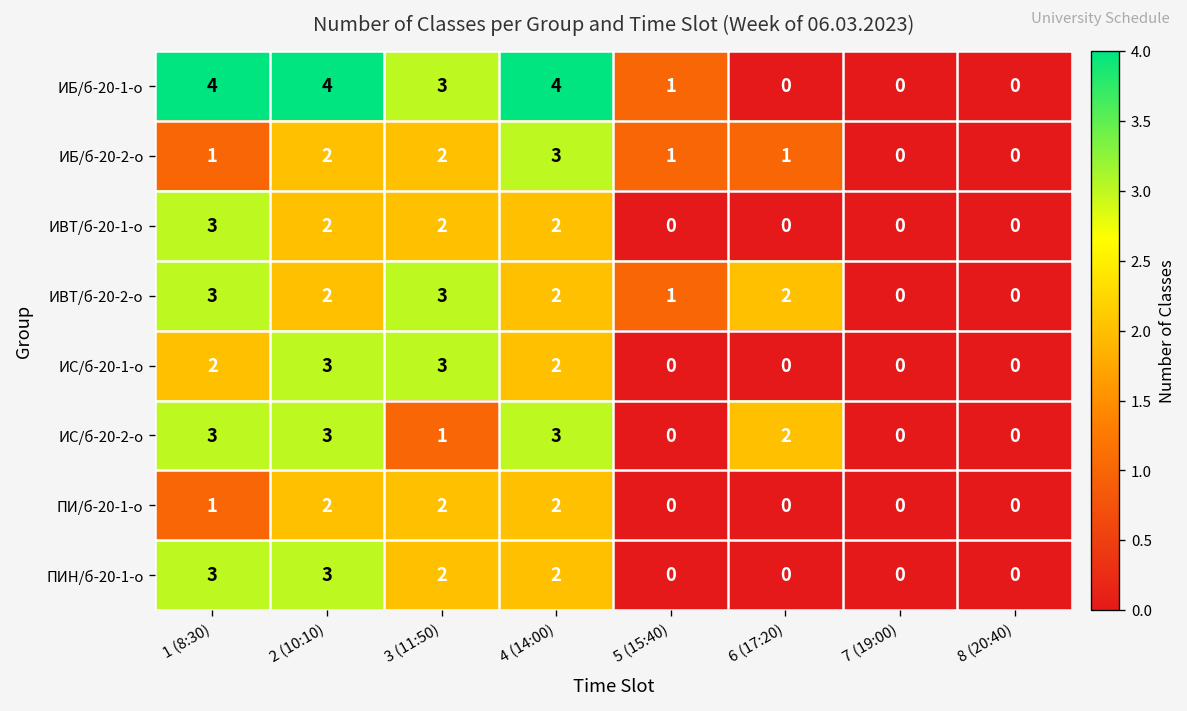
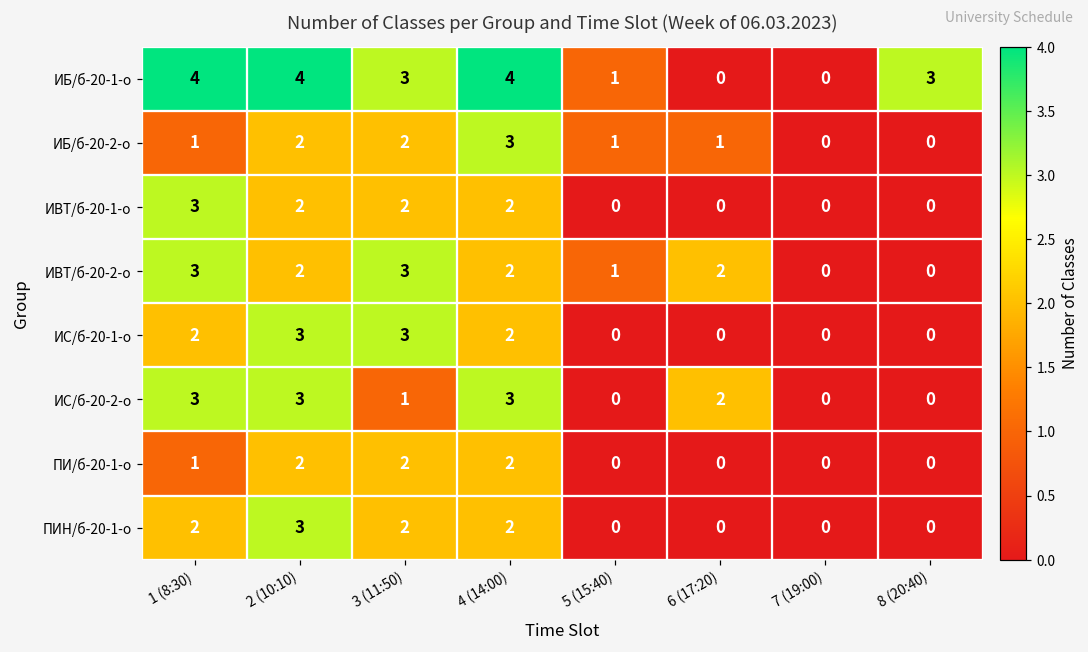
ИБ/б-20-1-о, 8 (20:40): 0 -> 3
ПИН/б-20-1-о, 1 (8:30): 3 -> 2
